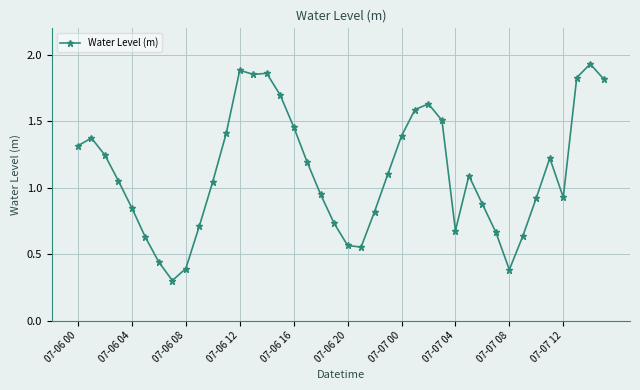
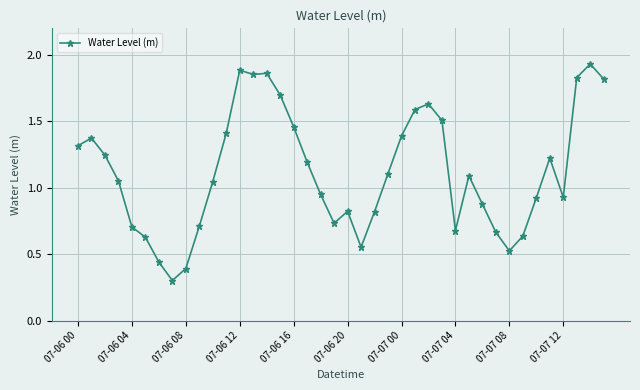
07-06 04: 0.85 -> 0.70
07-06 20: 0.57 -> 0.82
07-07 08: 0.38 -> 0.52
